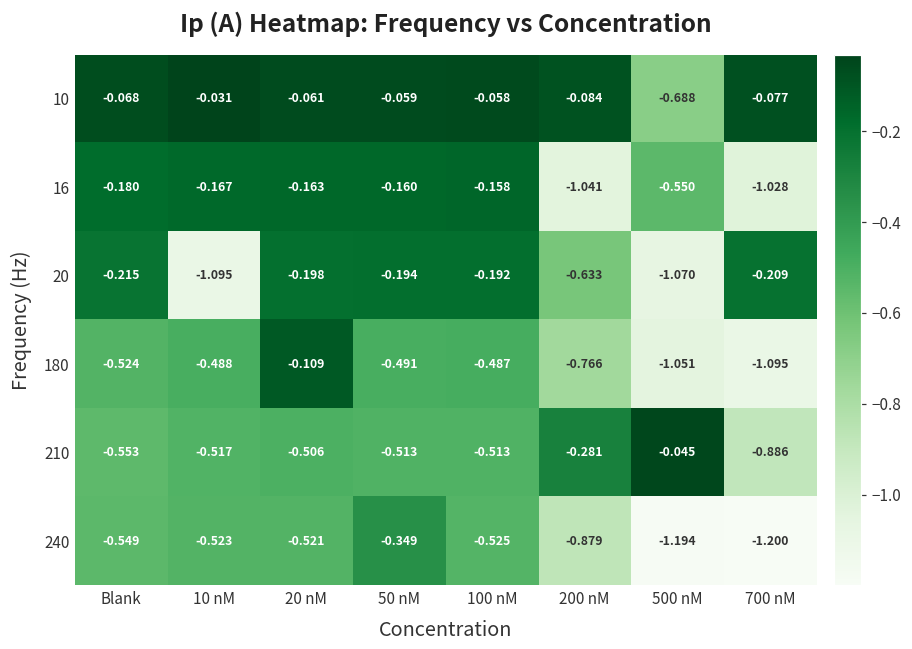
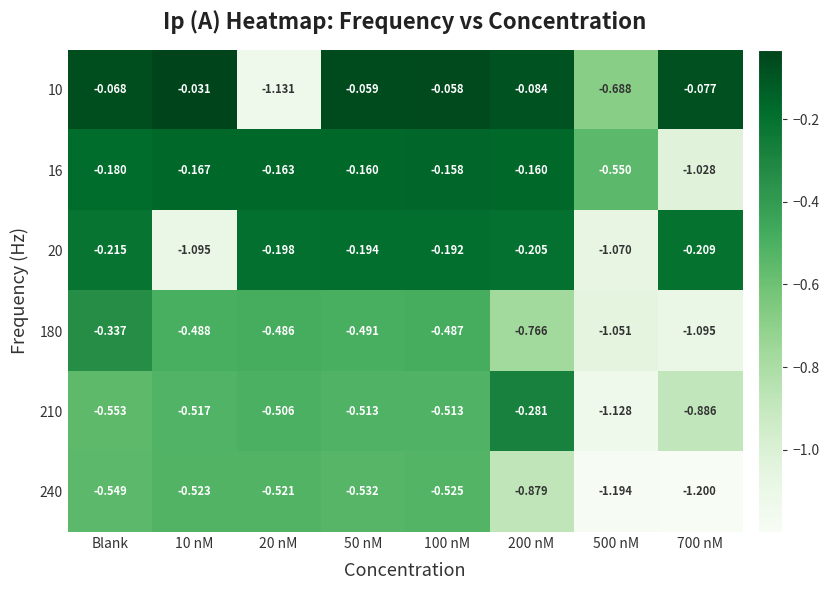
10, 20 nM: -0.061 -> -1.131
16, 200 nM: -1.041 -> -0.160
20, 200 nM: -0.633 -> -0.205
180, Blank: -0.524 -> -0.337
180, 20 nM: -0.109 -> -0.486
210, 500 nM: -0.045 -> -1.128
240, 50 nM: -0.349 -> -0.532
